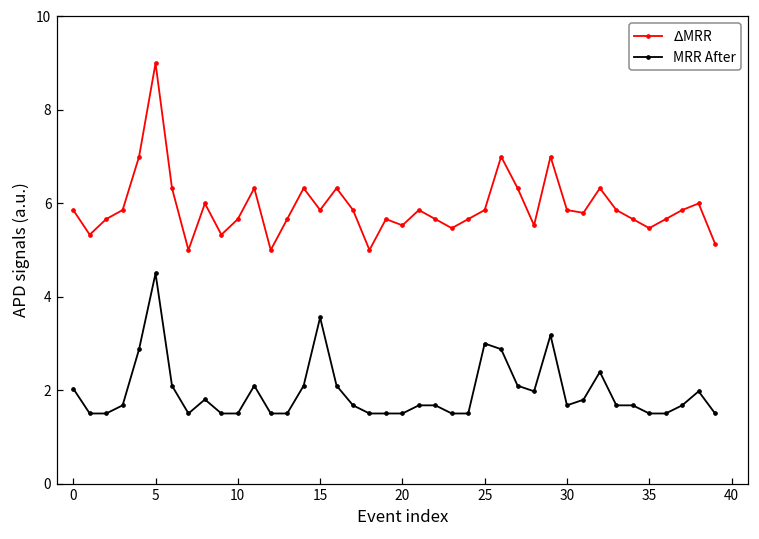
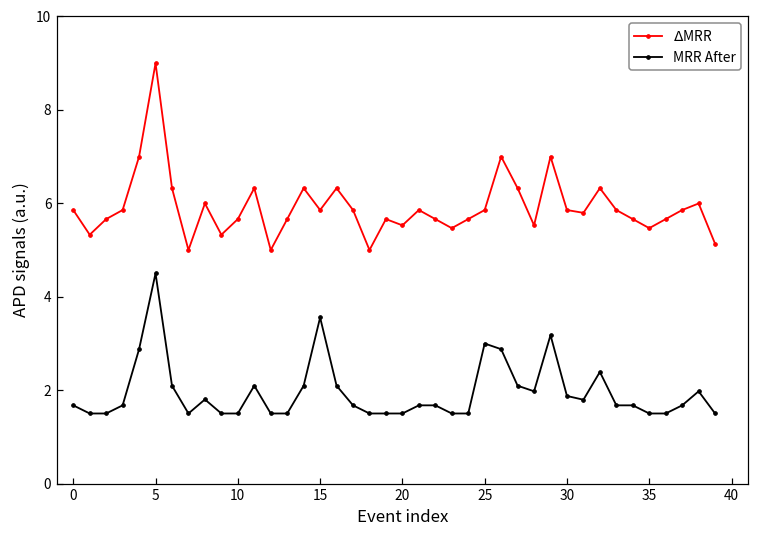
MRR After, 0: 2.0 -> 1.7
MRR After, 30: 1.7 -> 1.9
